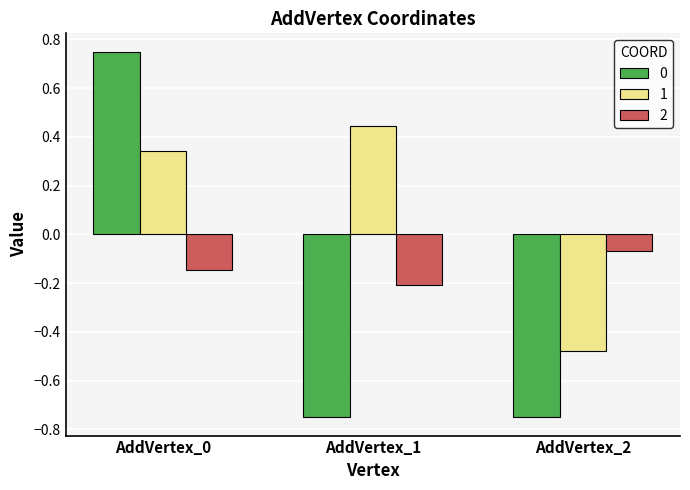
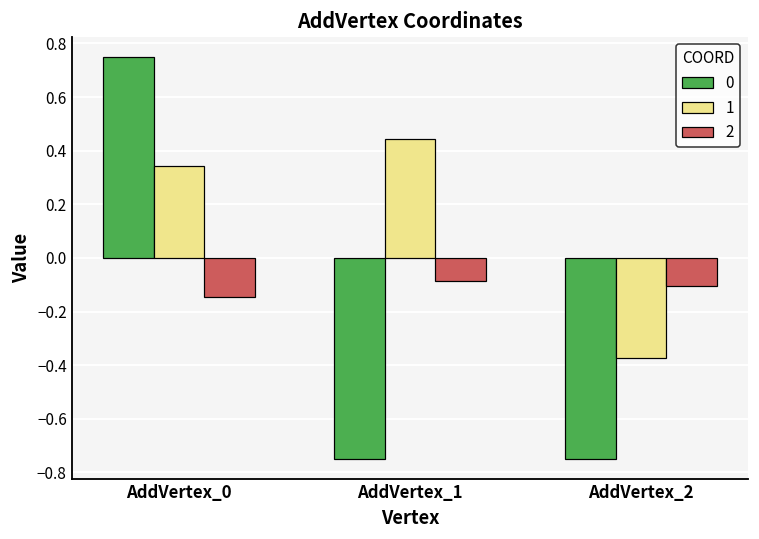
2, AddVertex_1: -0.21 -> -0.08
1, AddVertex_2: -0.48 -> -0.38
2, AddVertex_2: -0.07 -> -0.11
